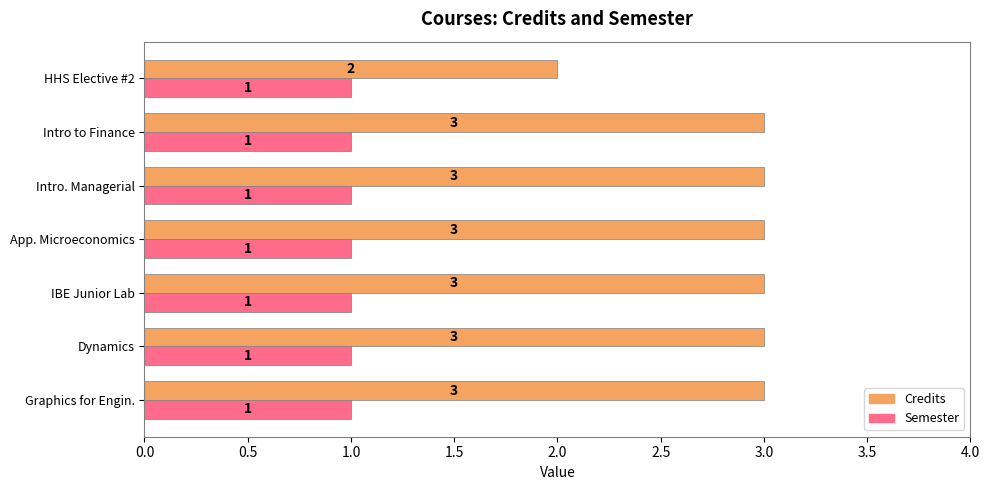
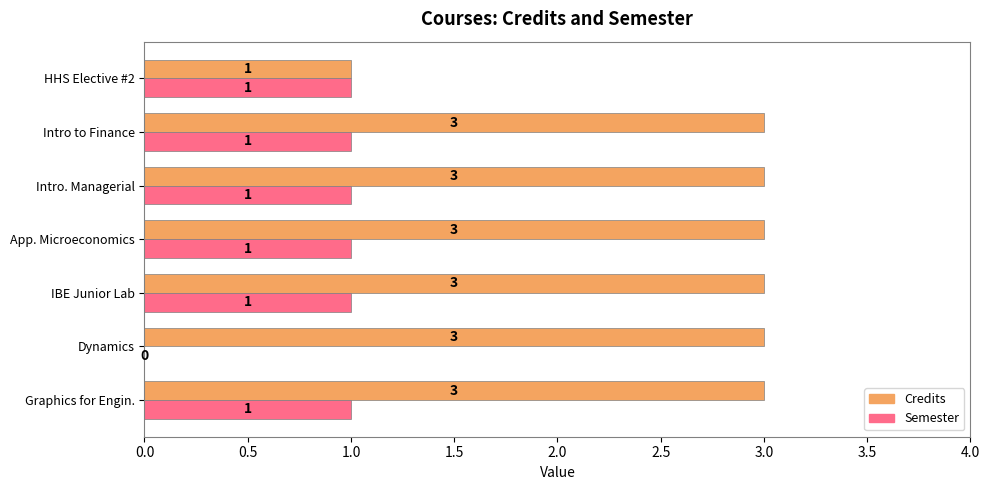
Credits, HHS Elective #2: 2 -> 1
Semester, Dynamics: 1 -> 0
